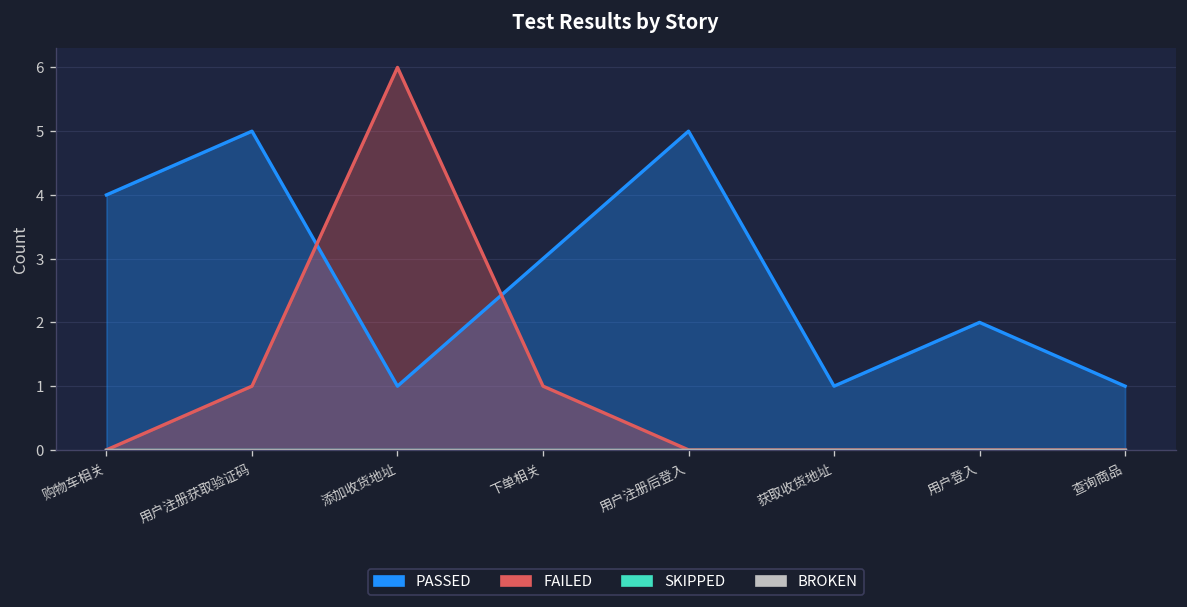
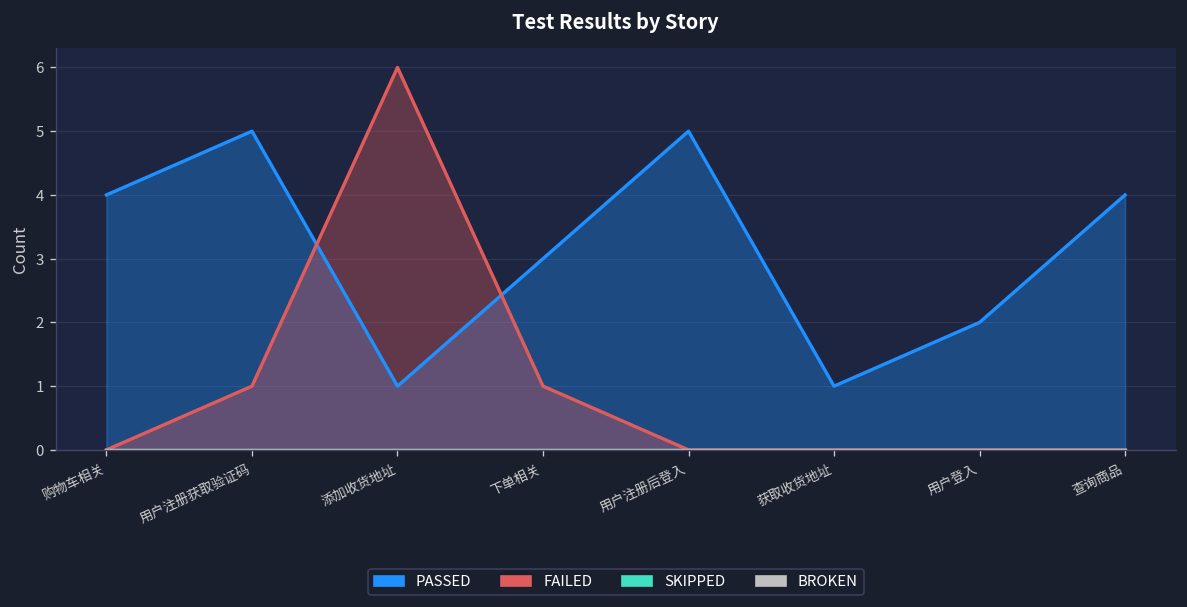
PASSED, 查询商品: 1 -> 4
